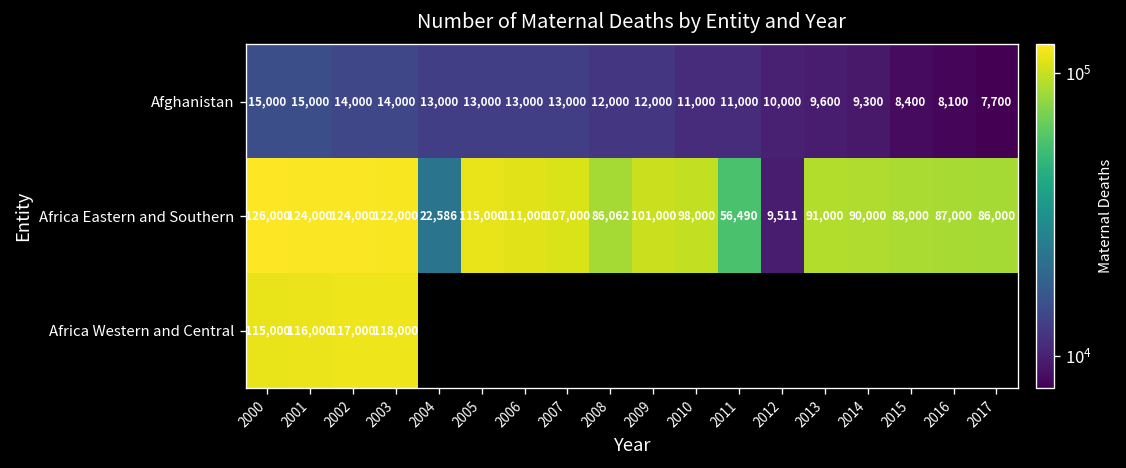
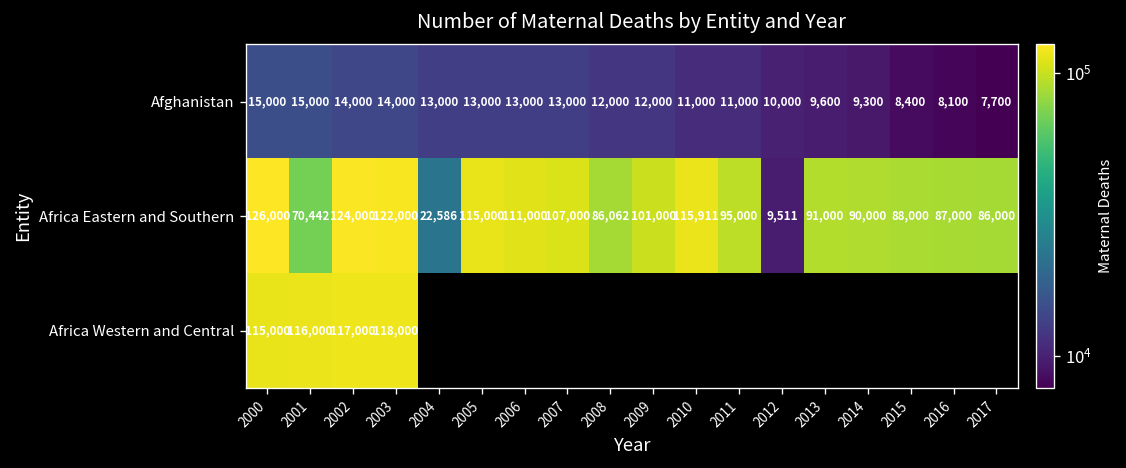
Africa Eastern and Southern, 2001: 124,000 -> 70,442
Africa Eastern and Southern, 2010: 98,000 -> 115,911
Africa Eastern and Southern, 2011: 56,490 -> 95,000
